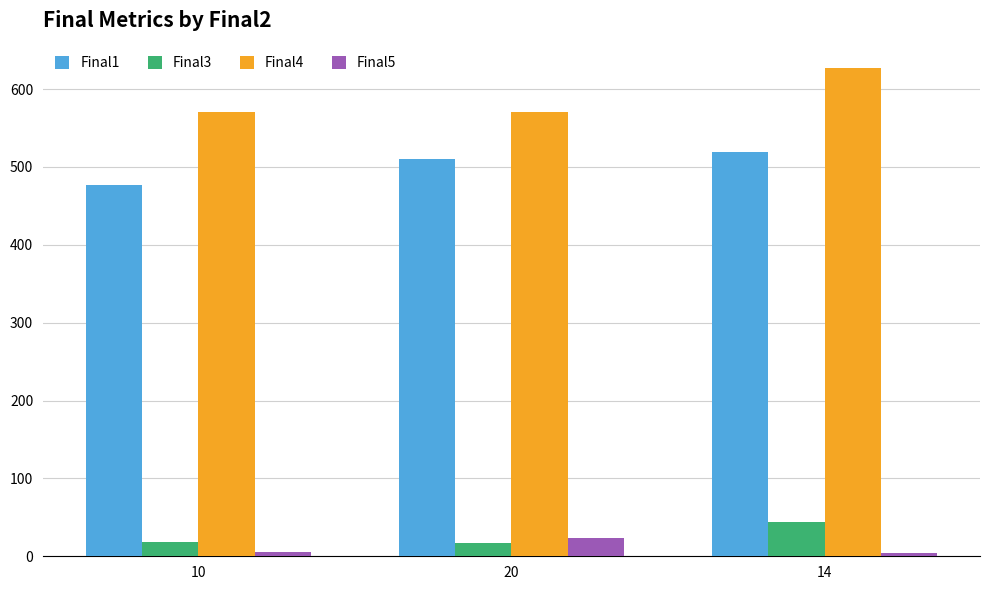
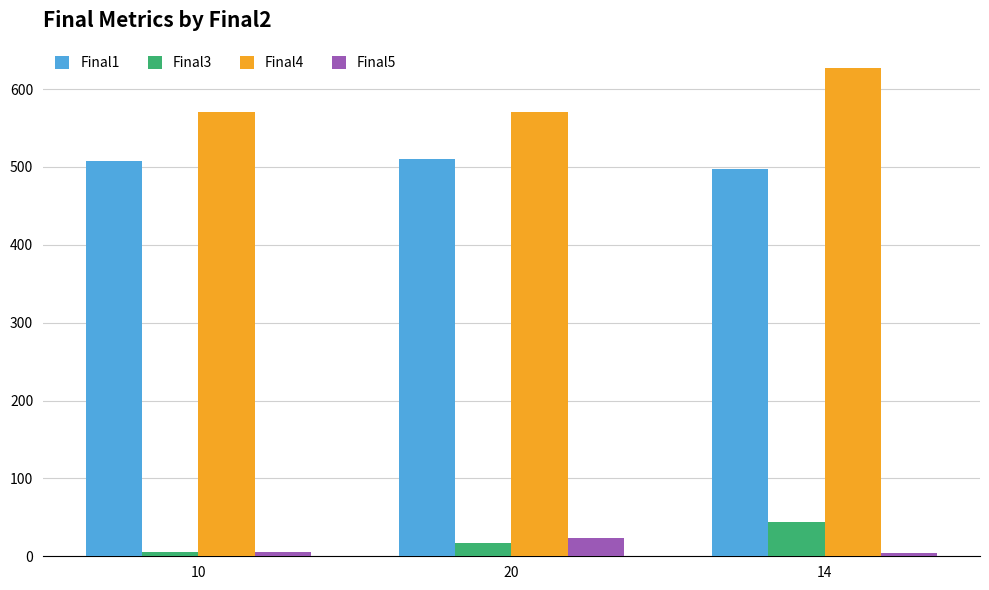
Final1, 10: 480 -> 510
Final3, 10: 20 -> 10
Final1, 14: 520 -> 500
